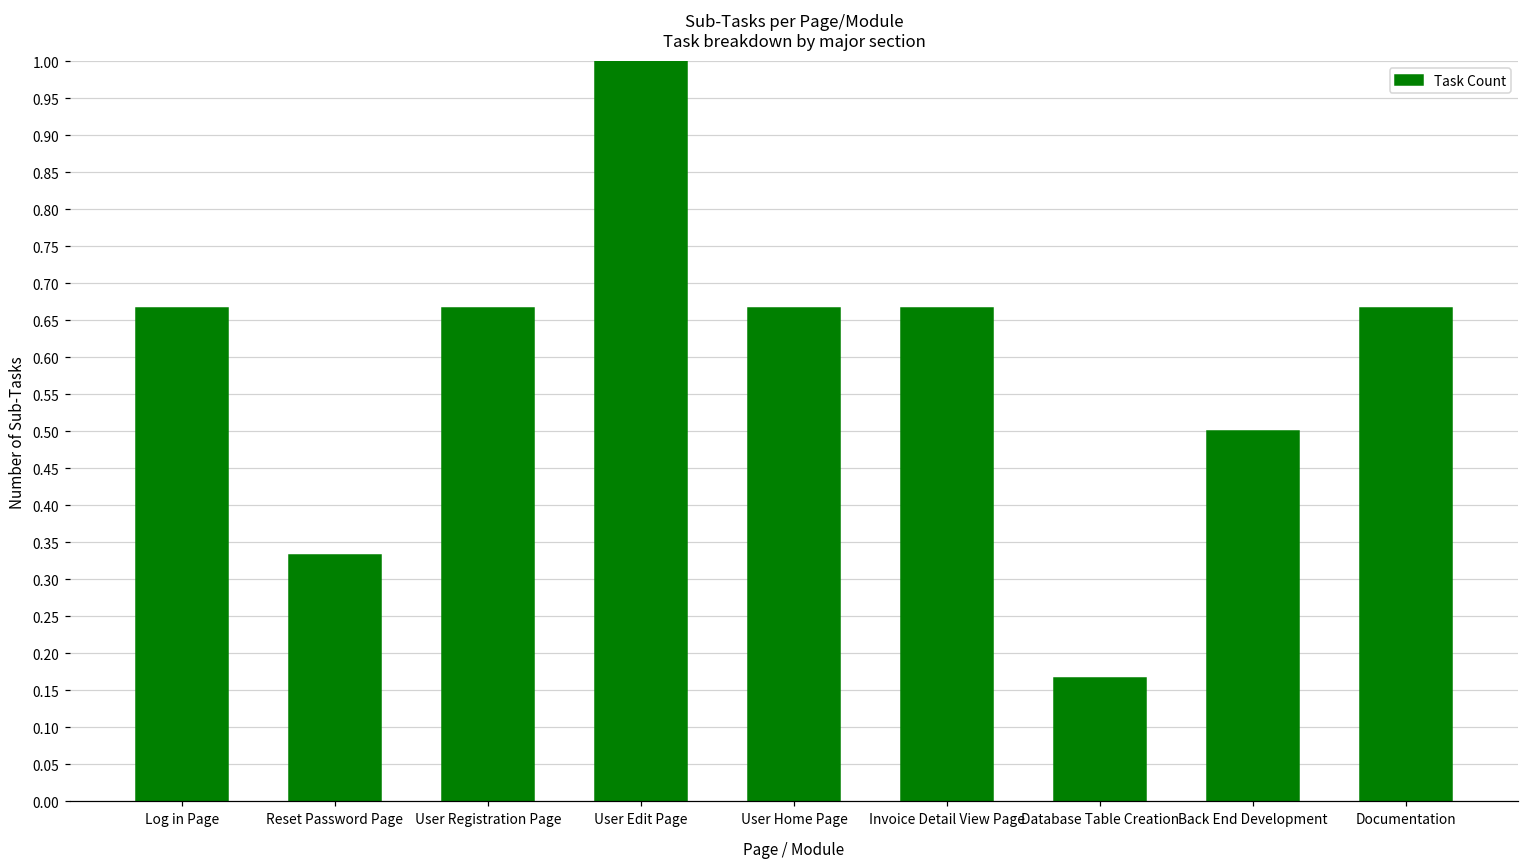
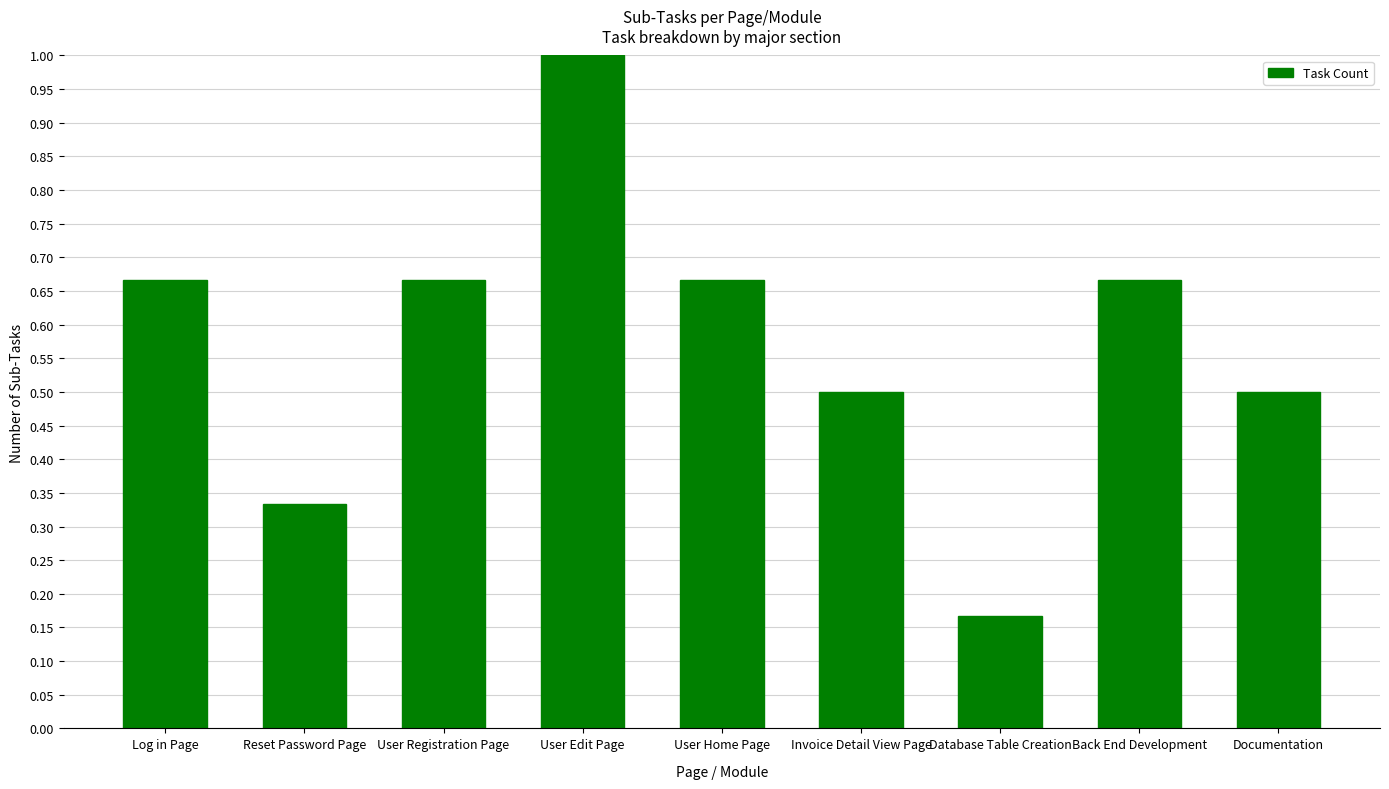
Invoice Detail View Page: 0.67 -> 0.50
Back End Development: 0.50 -> 0.67
Documentation: 0.67 -> 0.50
